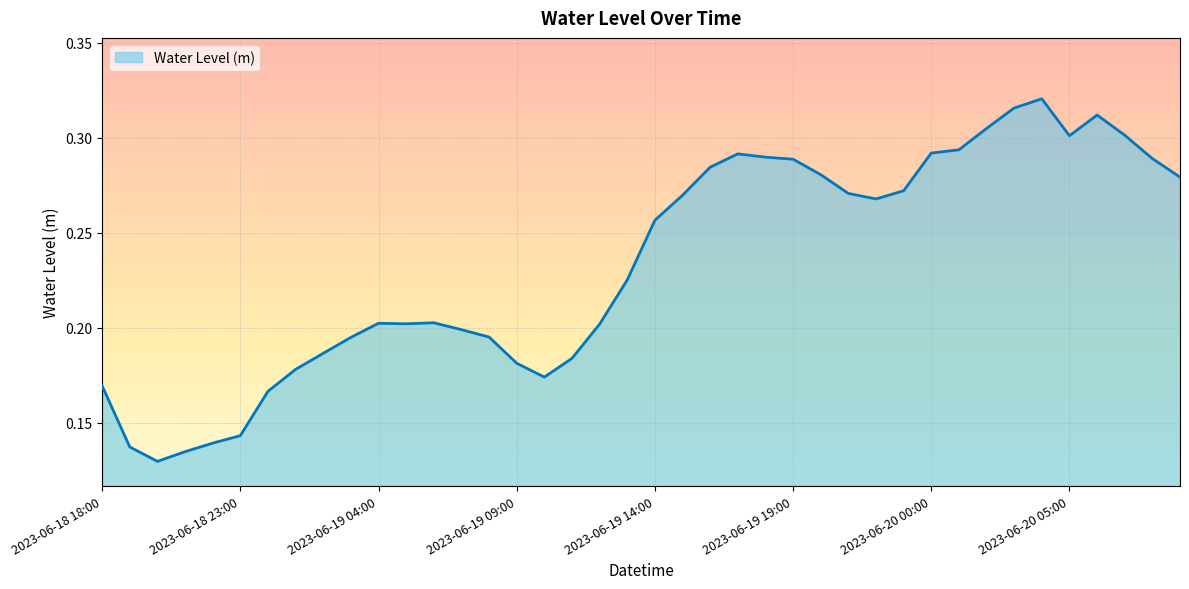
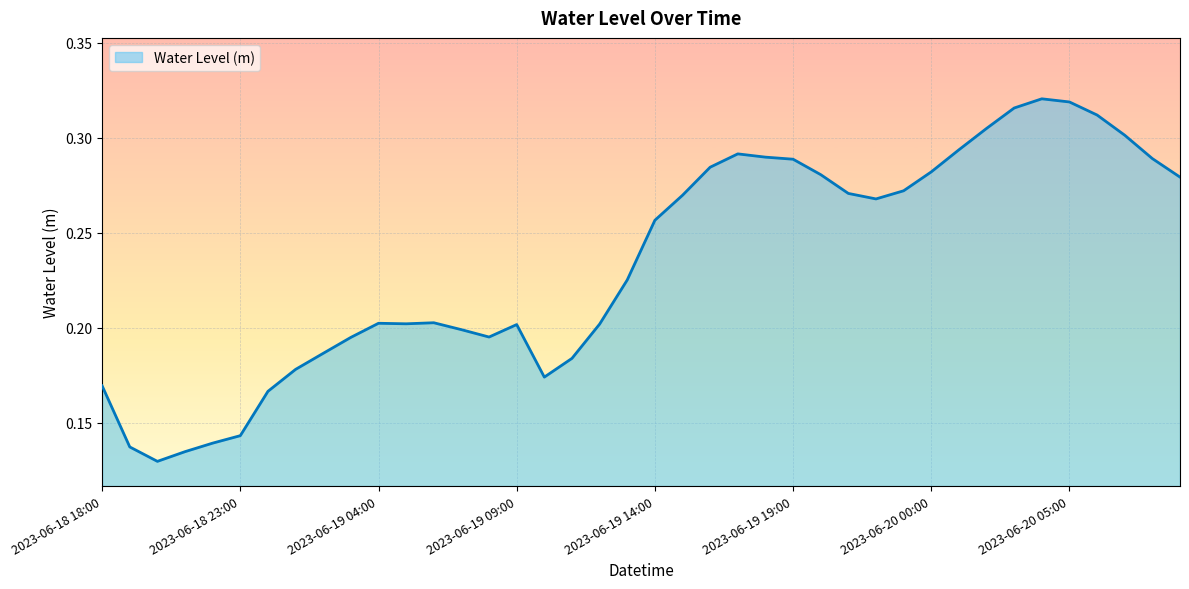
2023-06-19 09:00: 0.181 -> 0.202
2023-06-20 00:00: 0.292 -> 0.282
2023-06-20 05:00: 0.301 -> 0.319
